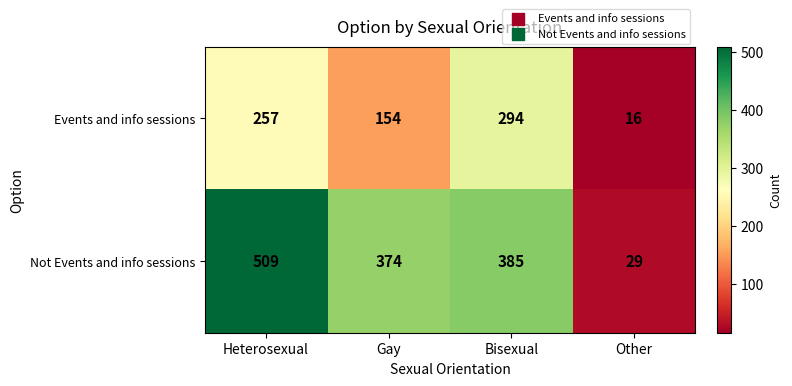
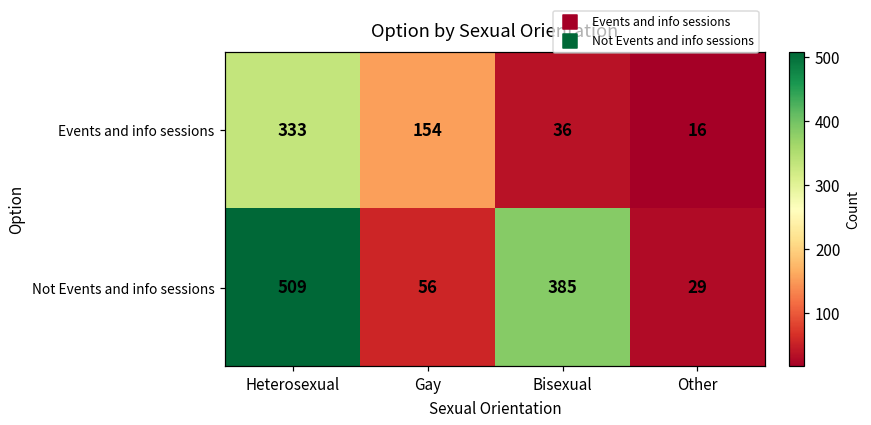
Events and info sessions, Heterosexual: 257 -> 333
Events and info sessions, Bisexual: 294 -> 36
Not Events and info sessions, Gay: 374 -> 56
